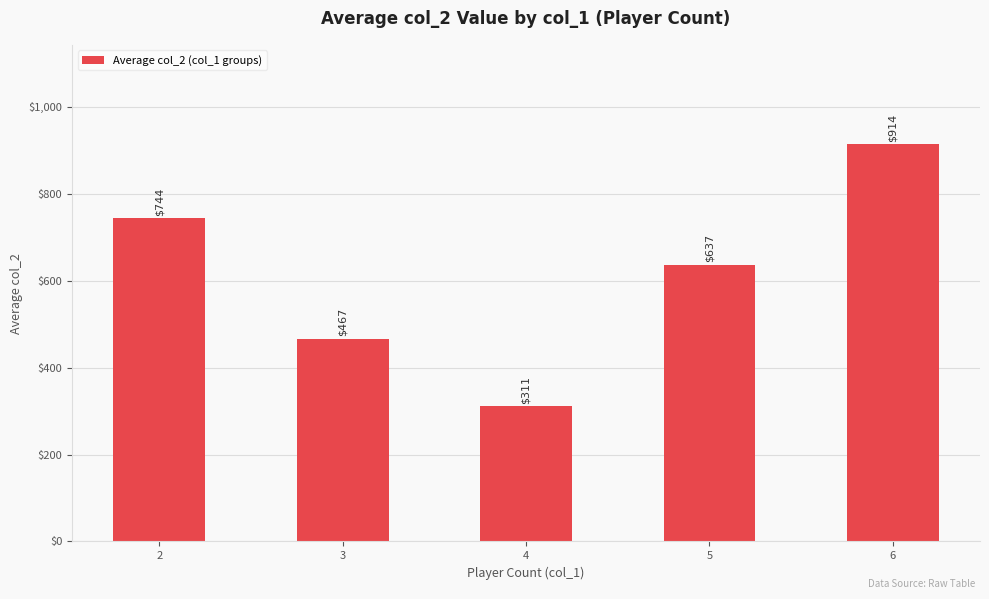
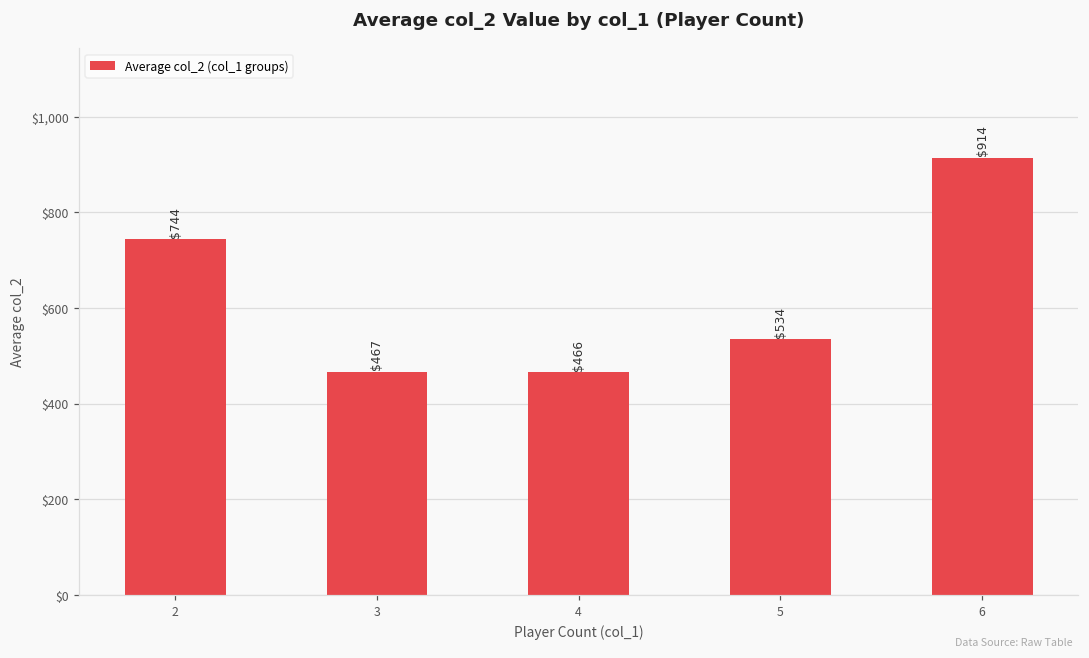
4: $311 -> $466
5: $637 -> $534
